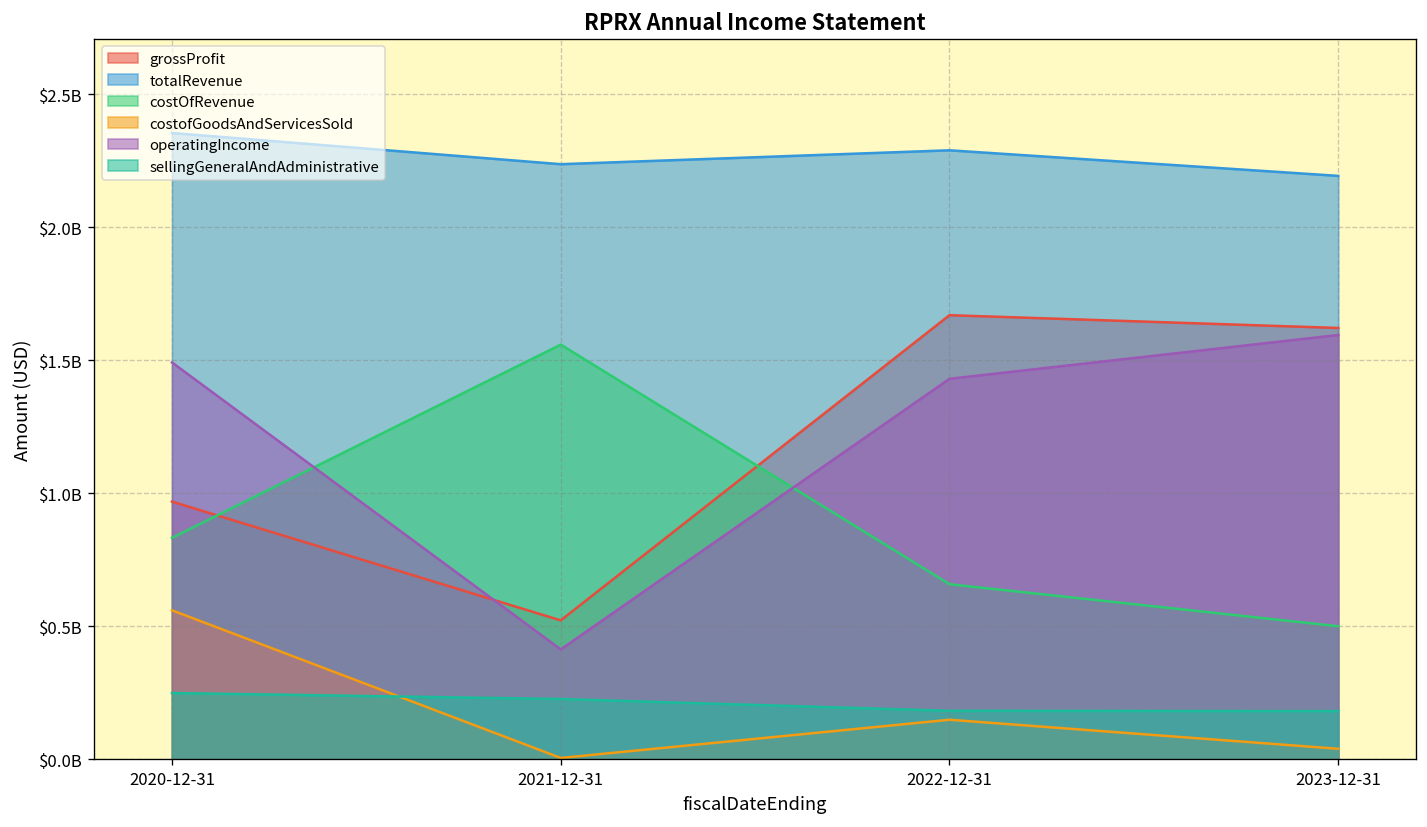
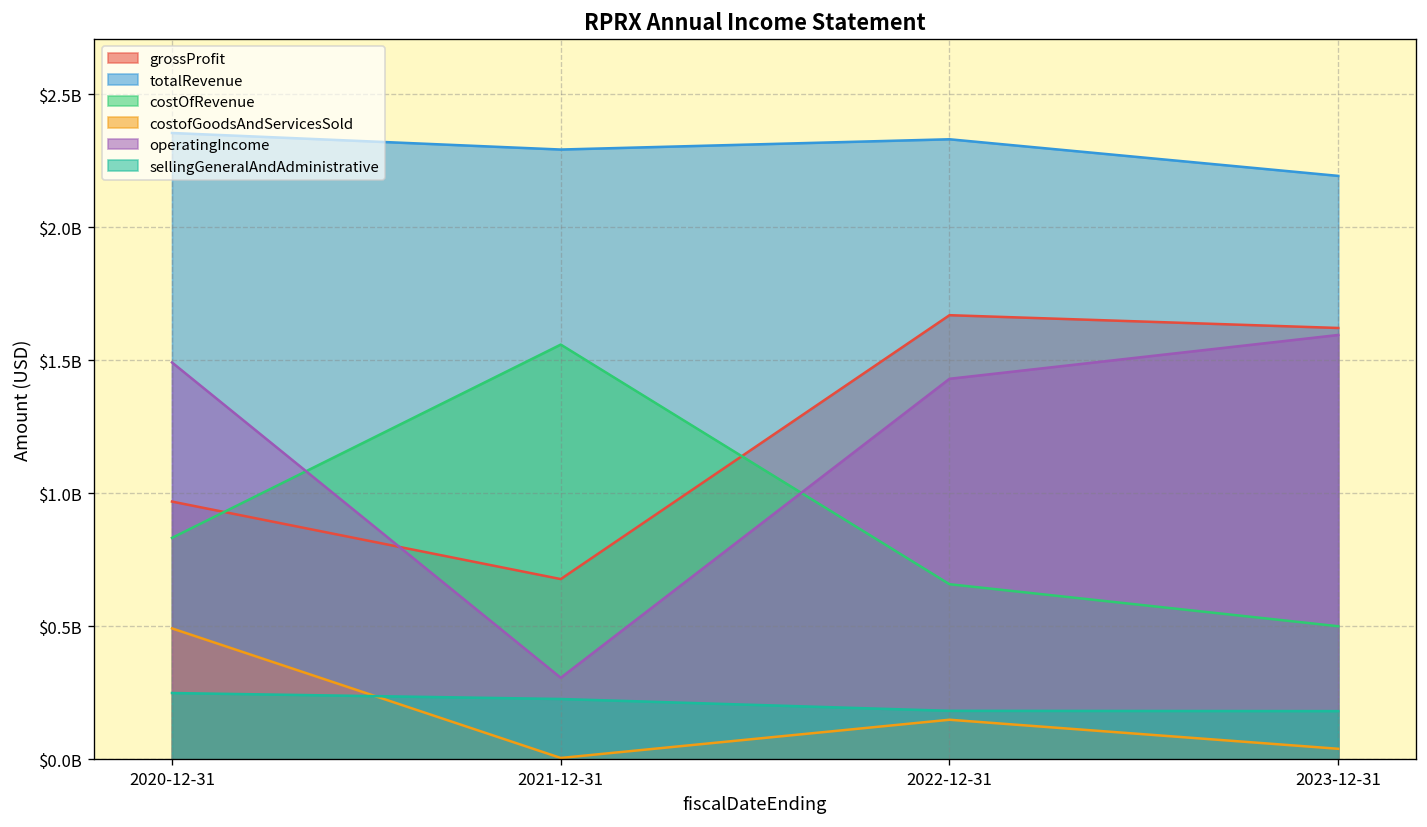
costofGoodsAndServicesSold, 2020-12-31: $560000000 -> $490000000
grossProfit, 2021-12-31: $520000000 -> $680000000
totalRevenue, 2021-12-31: $2240000000 -> $2290000000
operatingIncome, 2021-12-31: $410000000 -> $310000000
totalRevenue, 2022-12-31: $2290000000 -> $2330000000
